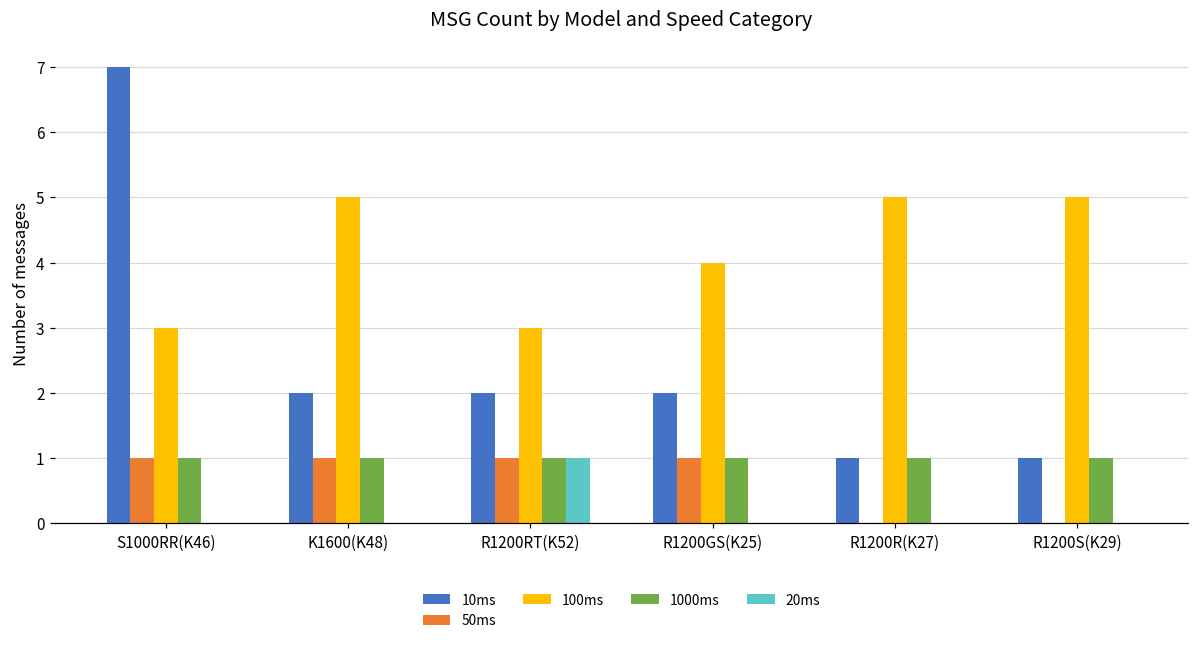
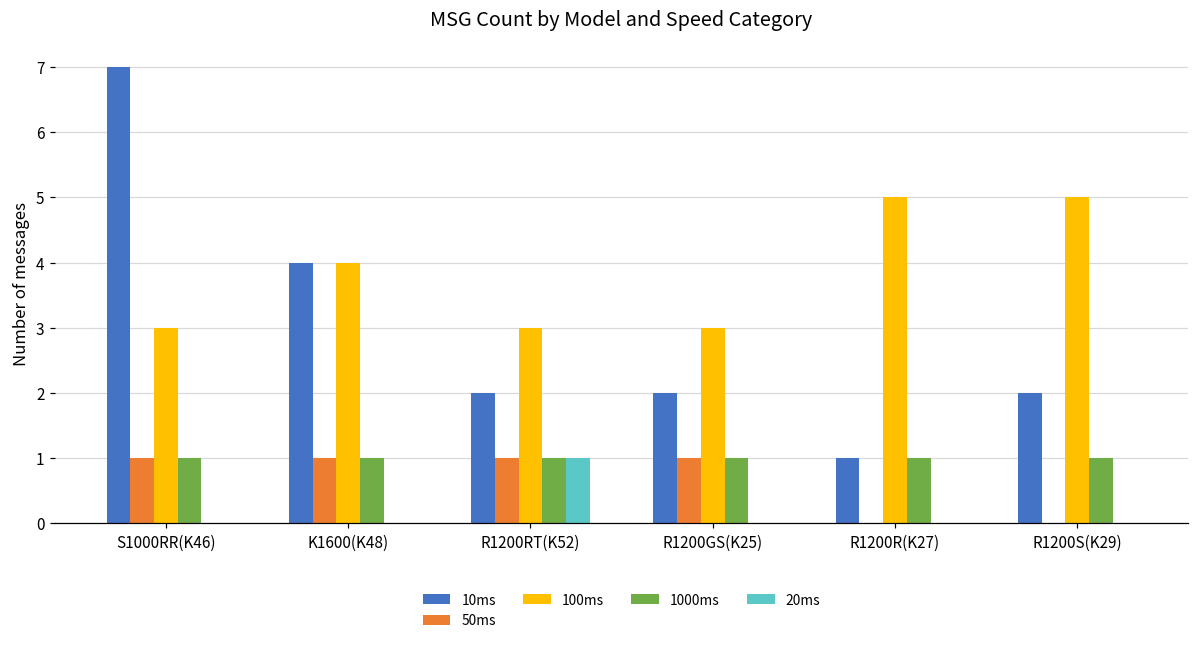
10ms, K1600(K48): 2 -> 4
100ms, K1600(K48): 5 -> 4
100ms, R1200GS(K25): 4 -> 3
10ms, R1200S(K29): 1 -> 2
